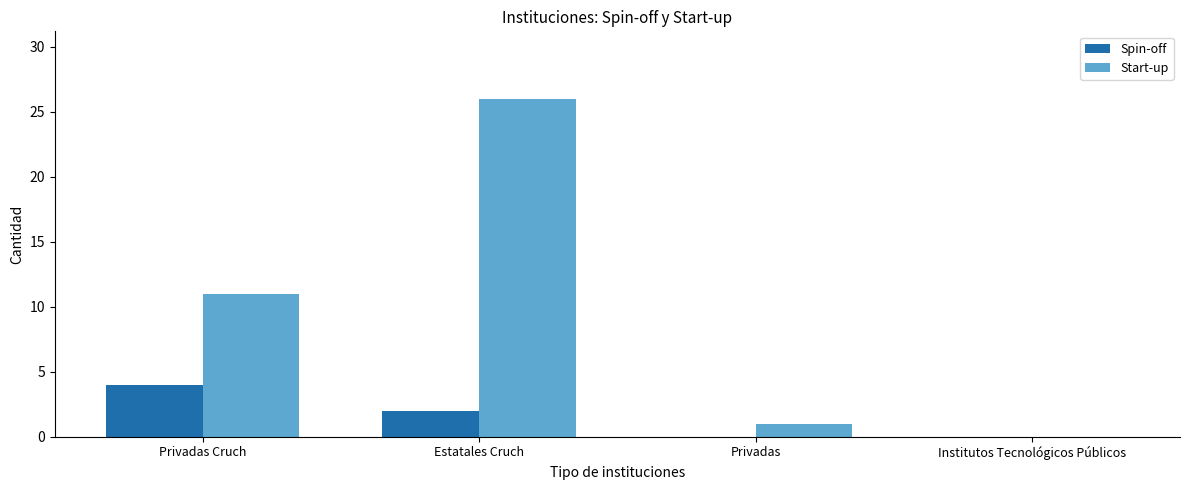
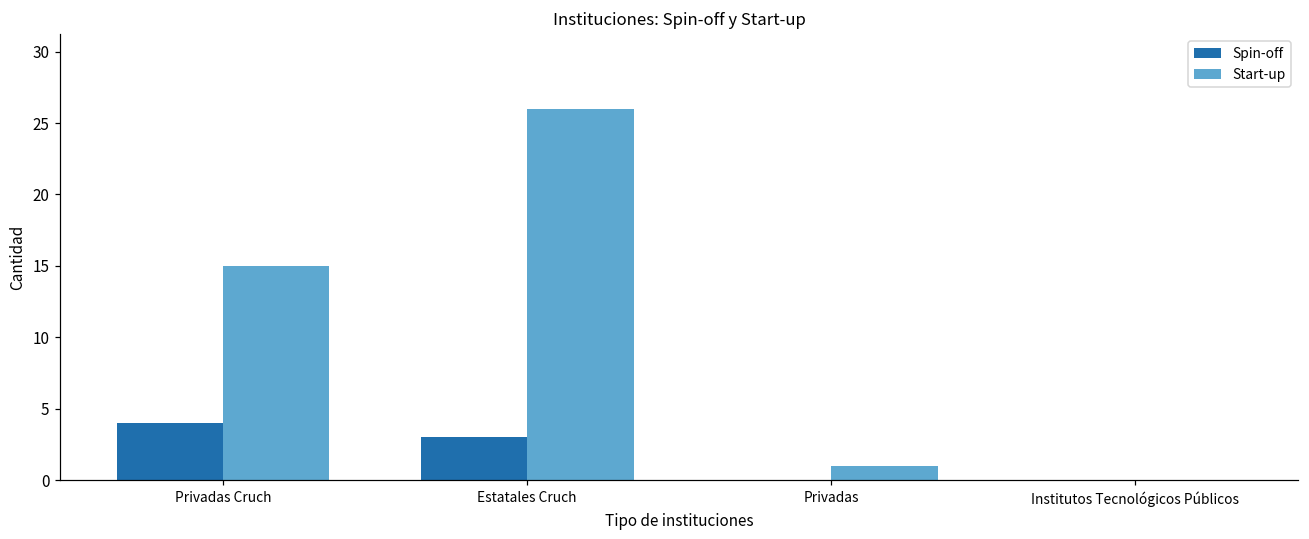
Start-up, Privadas Cruch: 11 -> 15
Spin-off, Estatales Cruch: 2 -> 3
